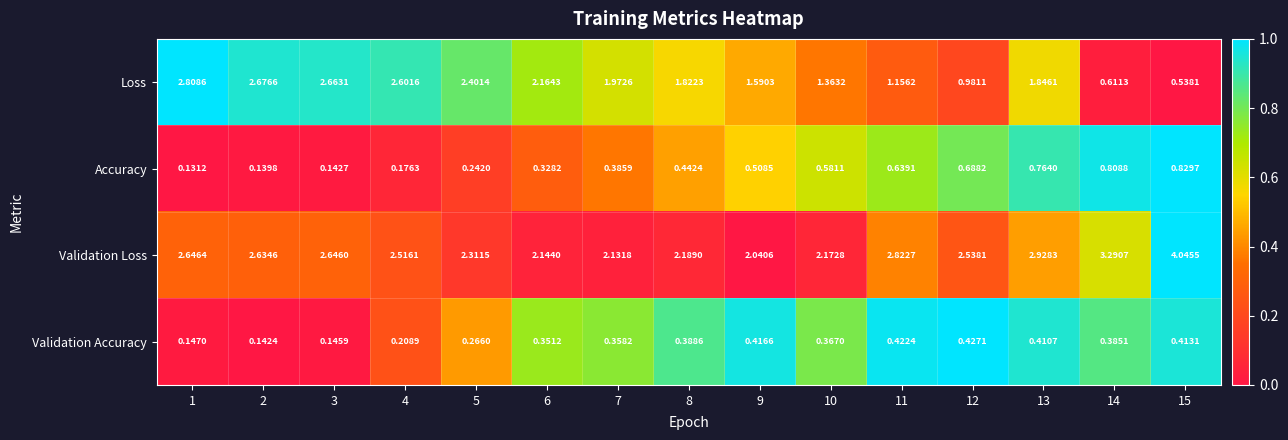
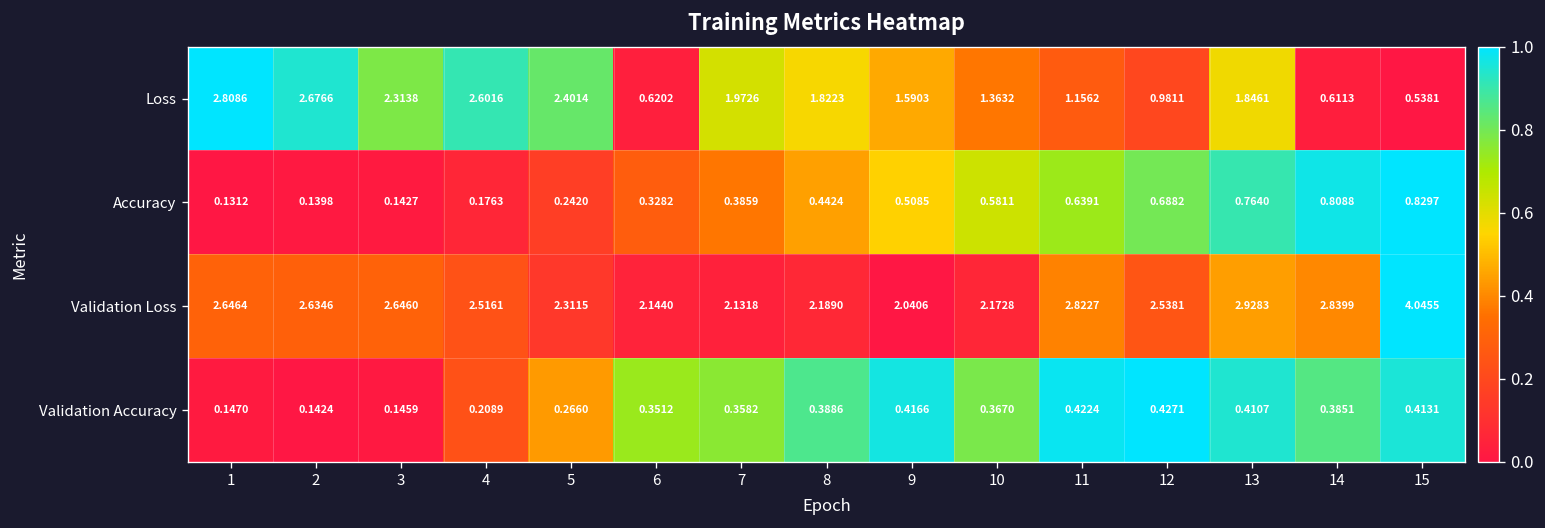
Loss, 3: 2.6631 -> 2.3138
Loss, 6: 2.1643 -> 0.6202
Validation Loss, 14: 3.2907 -> 2.8399
